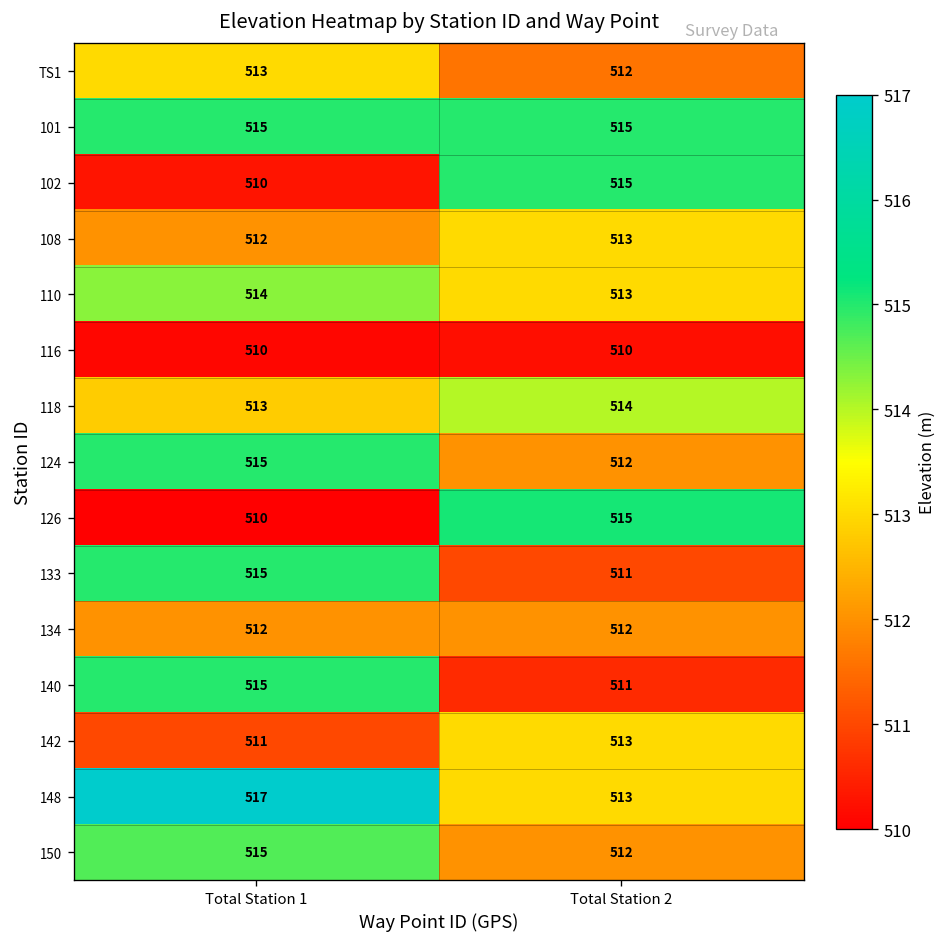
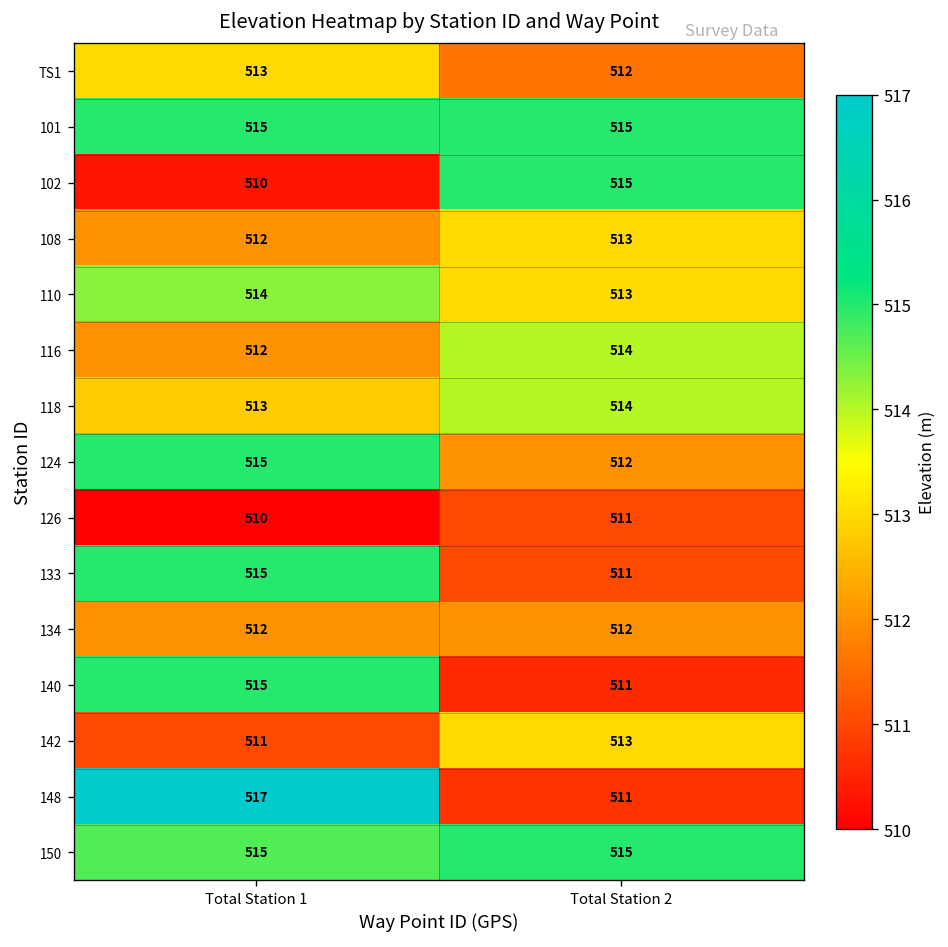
116, Total Station 1: 510 -> 512
116, Total Station 2: 510 -> 514
126, Total Station 2: 515 -> 511
148, Total Station 2: 513 -> 511
150, Total Station 2: 512 -> 515
